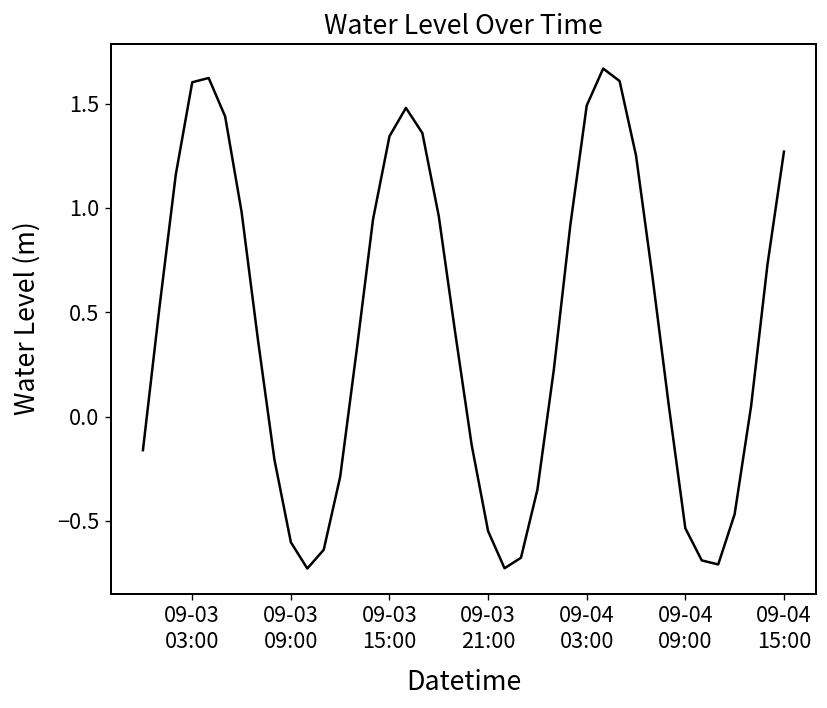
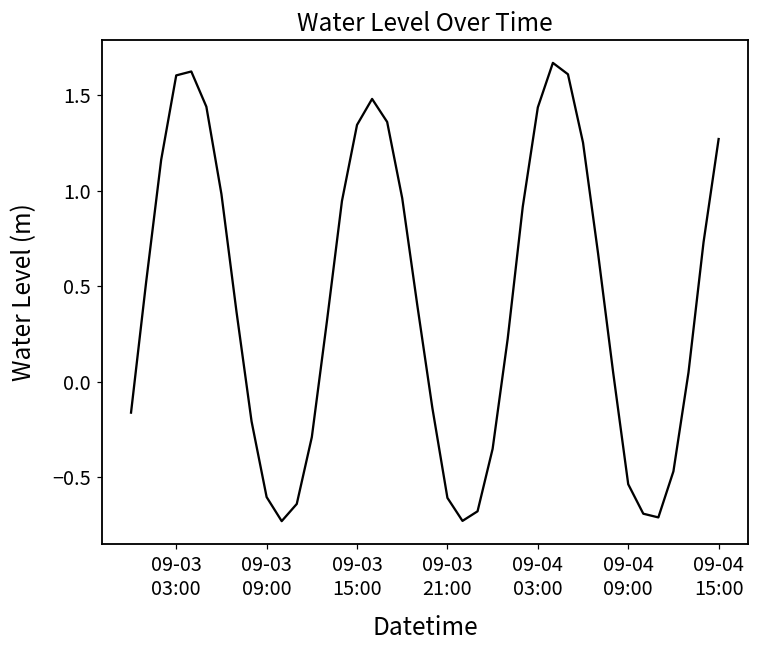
09-03 21:00: -0.55 -> -0.61
09-04 03:00: 1.49 -> 1.44
